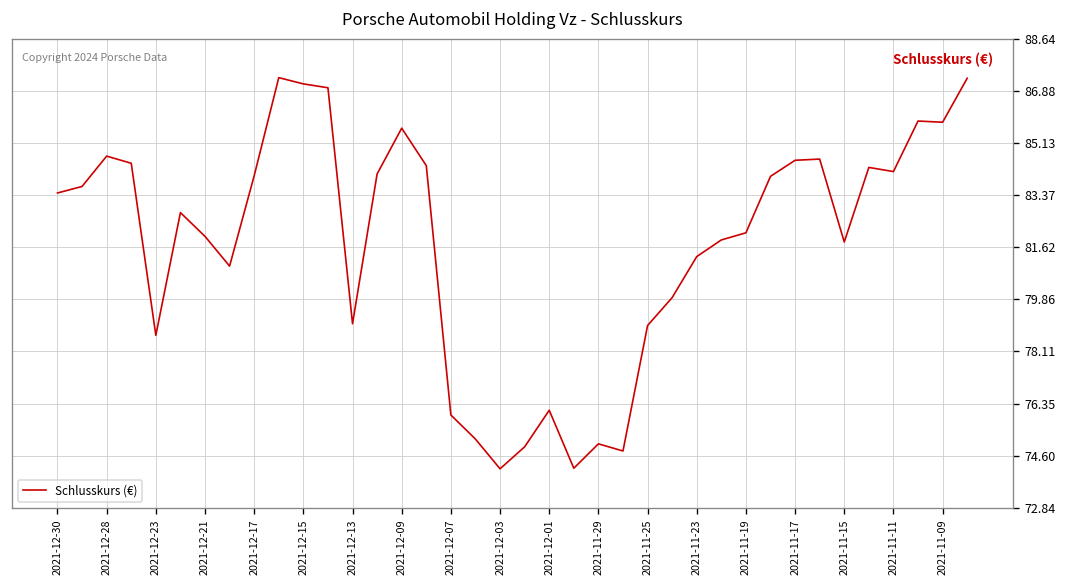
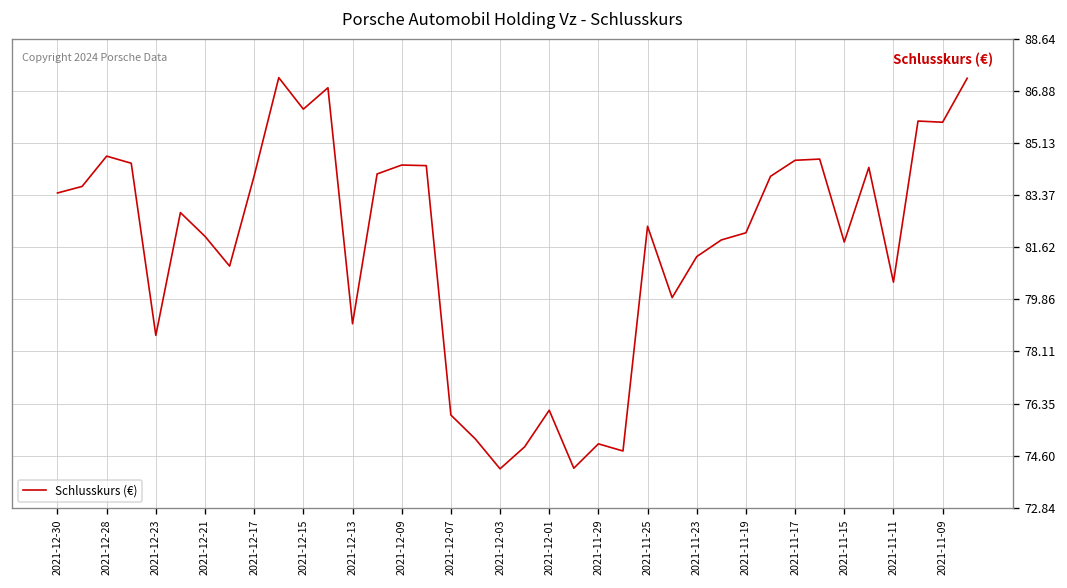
2021-12-15: 87.1 -> 86.3
2021-12-09: 85.6 -> 84.4
2021-11-25: 79.0 -> 82.3
2021-11-11: 84.2 -> 80.4
